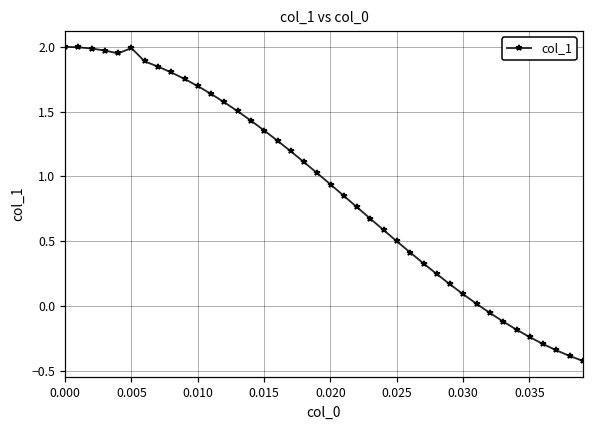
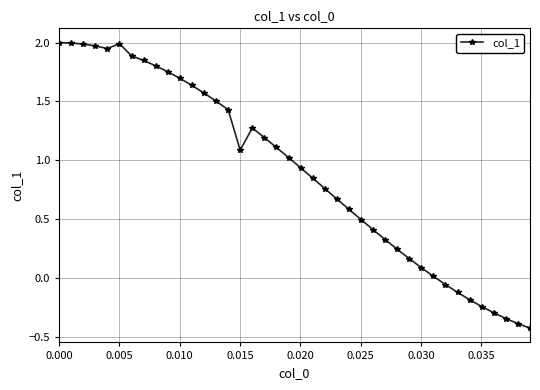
0.015: 1.35 -> 1.09
